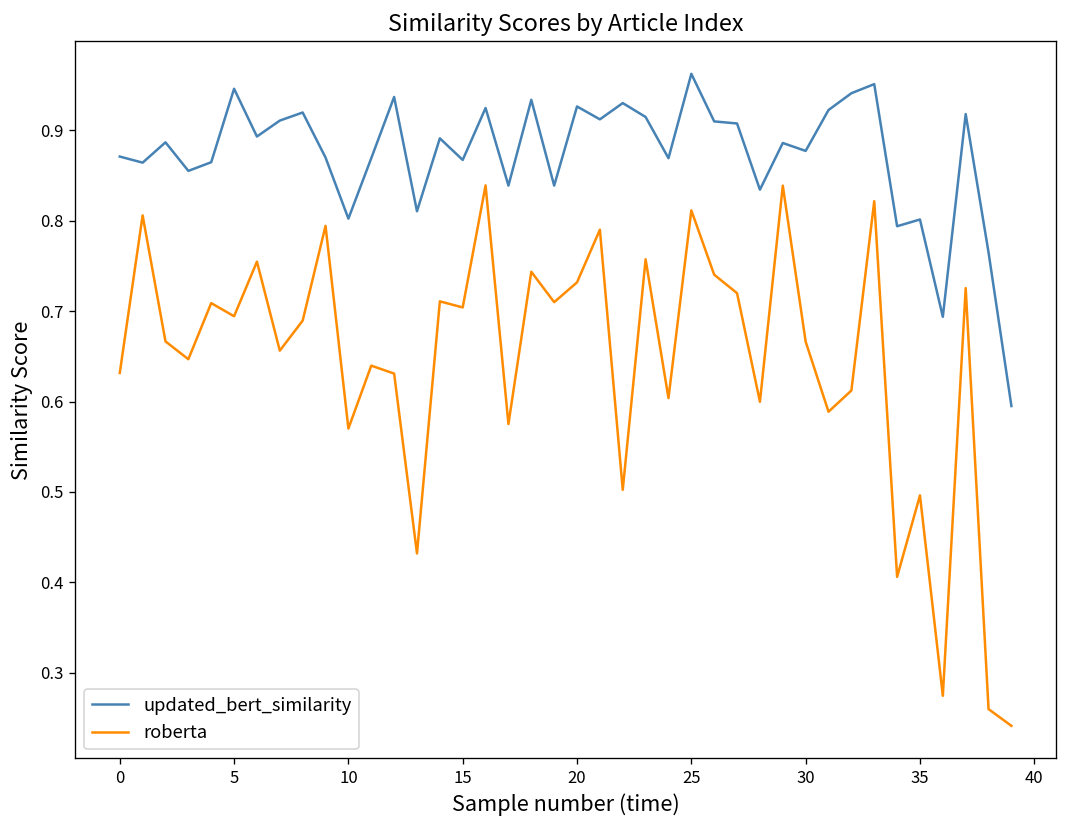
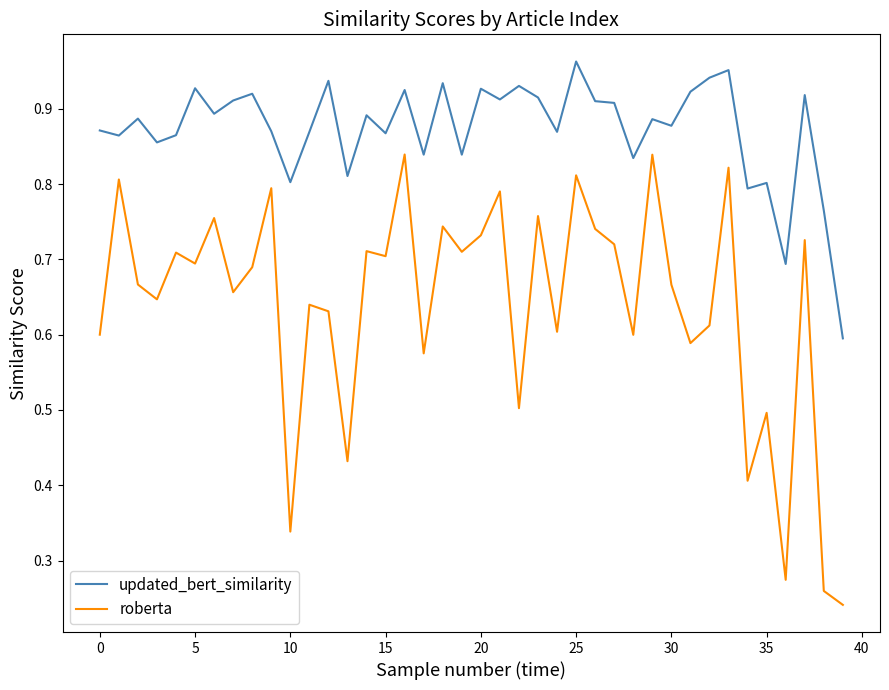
roberta, 0: 0.63 -> 0.60
updated_bert_similarity, 5: 0.95 -> 0.93
roberta, 10: 0.57 -> 0.34
